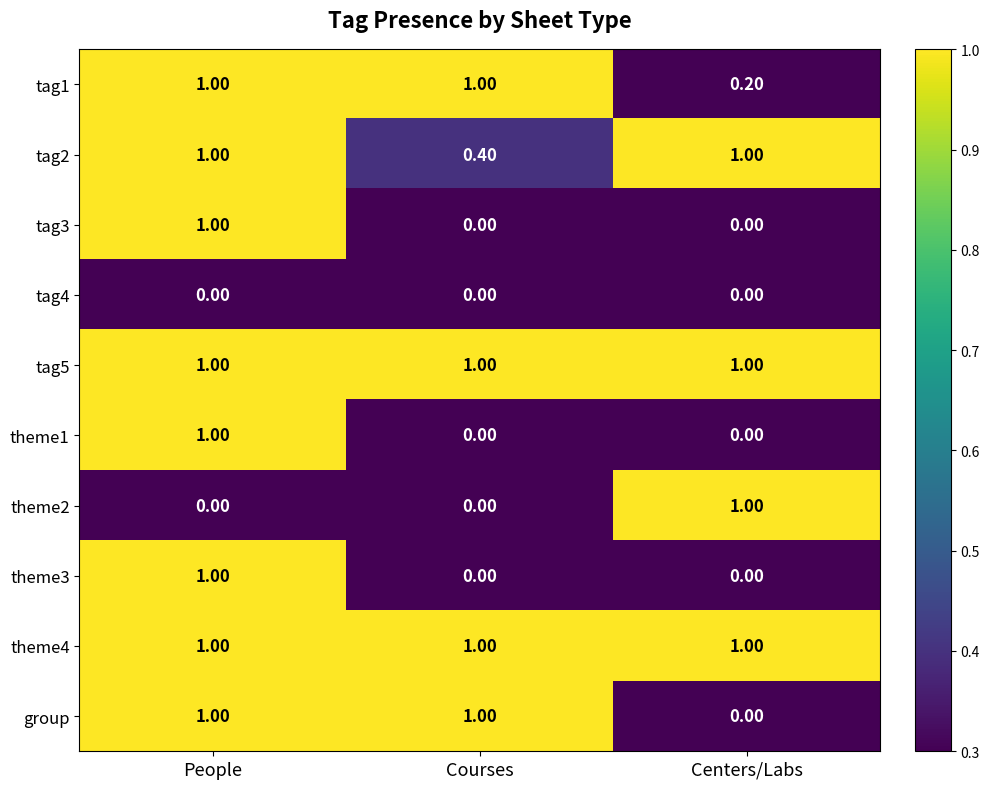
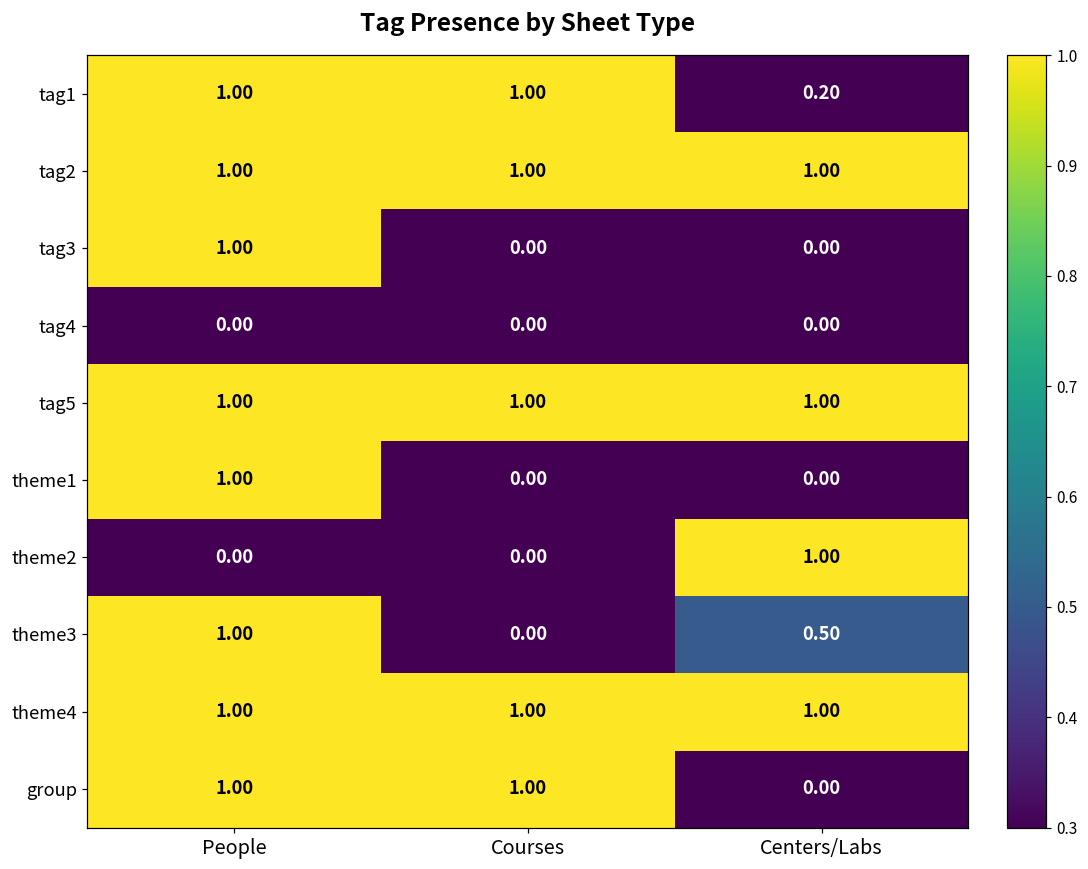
tag2, Courses: 0.40 -> 1.00
theme3, Centers/Labs: 0.00 -> 0.50
